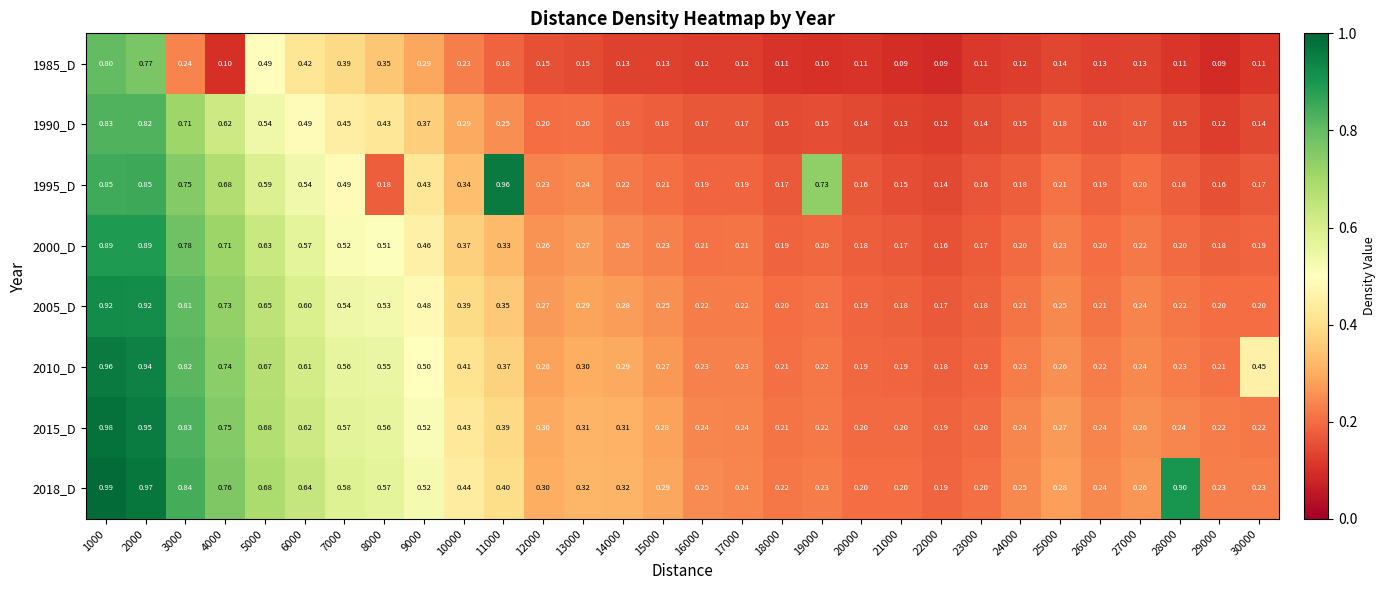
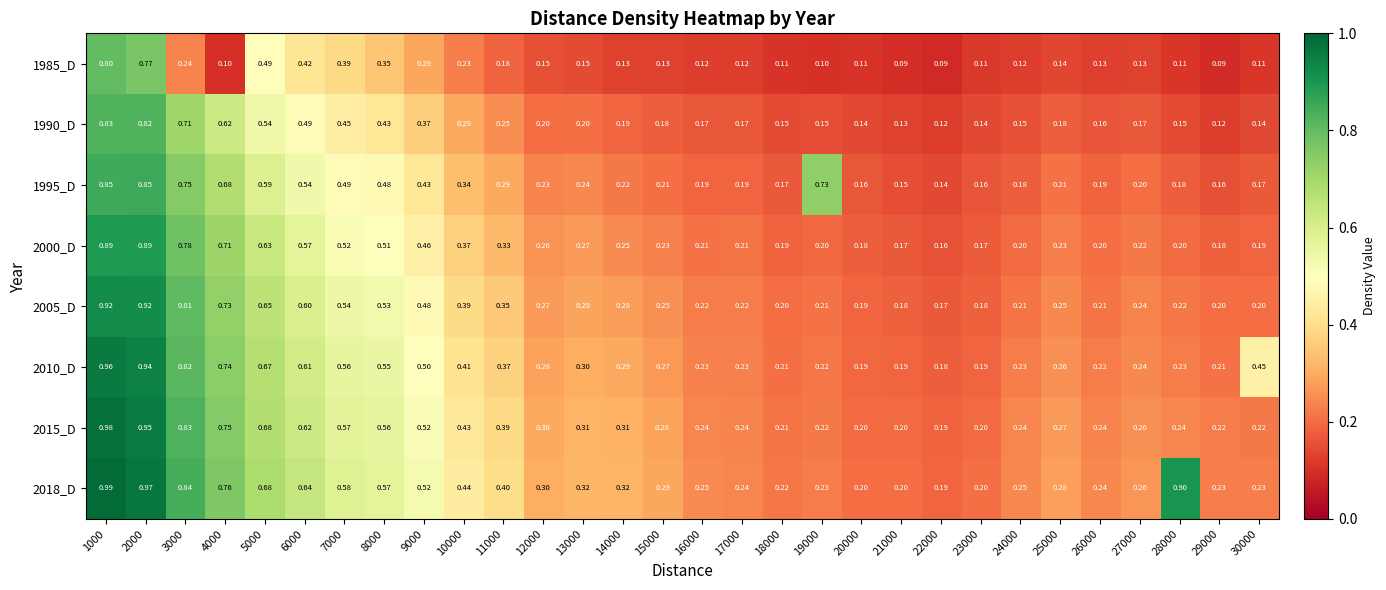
1995_D, 8000: 0.18 -> 0.48
1995_D, 11000: 0.96 -> 0.29
